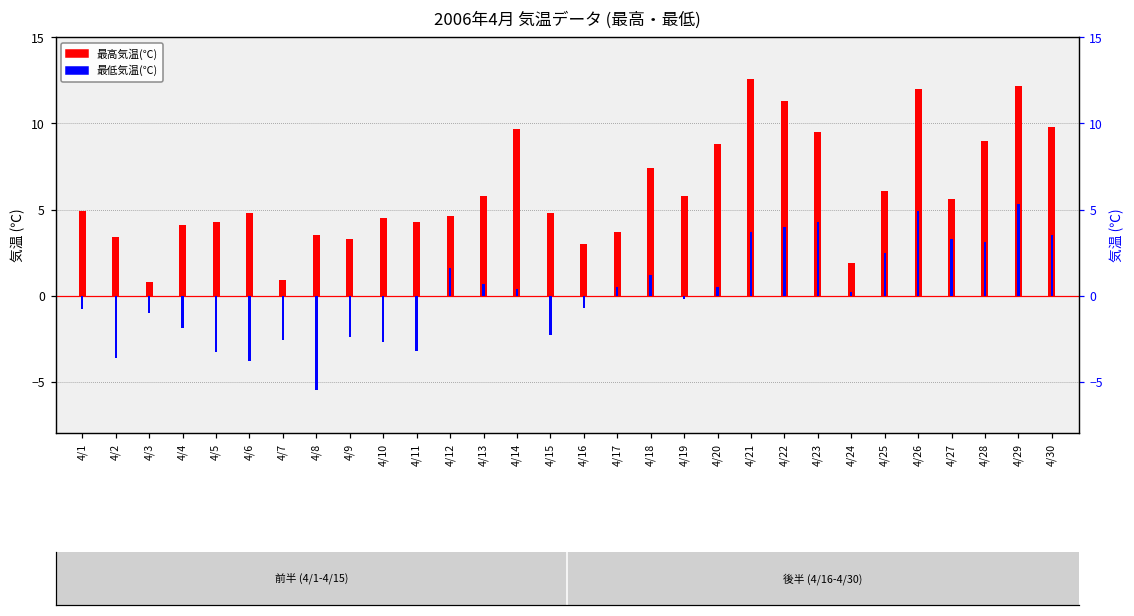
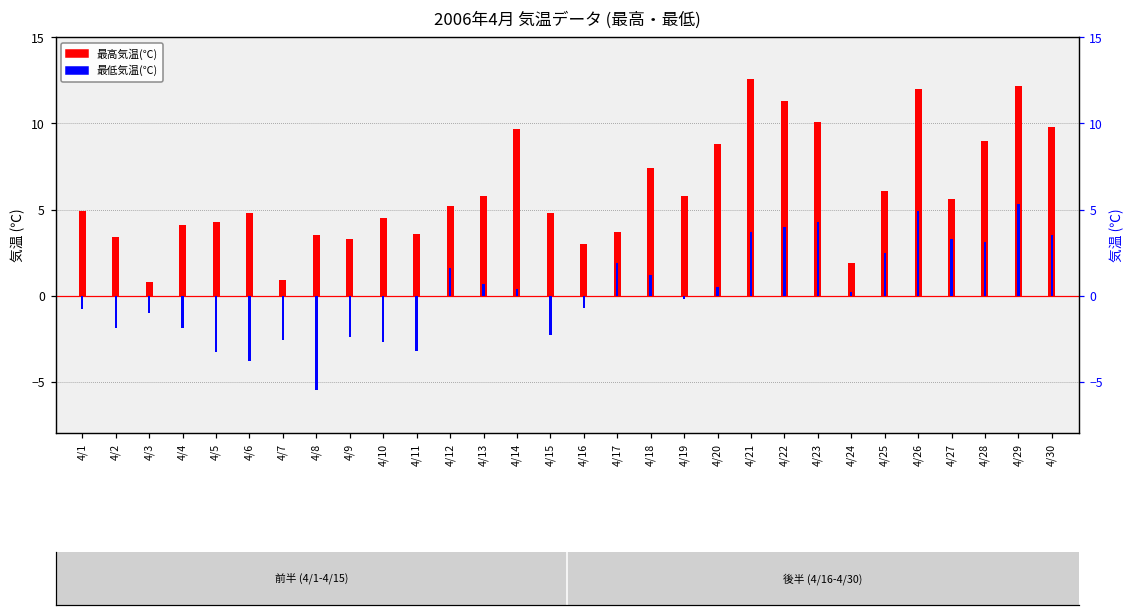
最低気温(℃), 4/2: -3.6 -> -1.9
最高気温(℃), 4/11: 4.3 -> 3.6
最高気温(℃), 4/12: 4.6 -> 5.2
最低気温(℃), 4/17: 0.5 -> 1.9
最高気温(℃), 4/23: 9.5 -> 10.1
